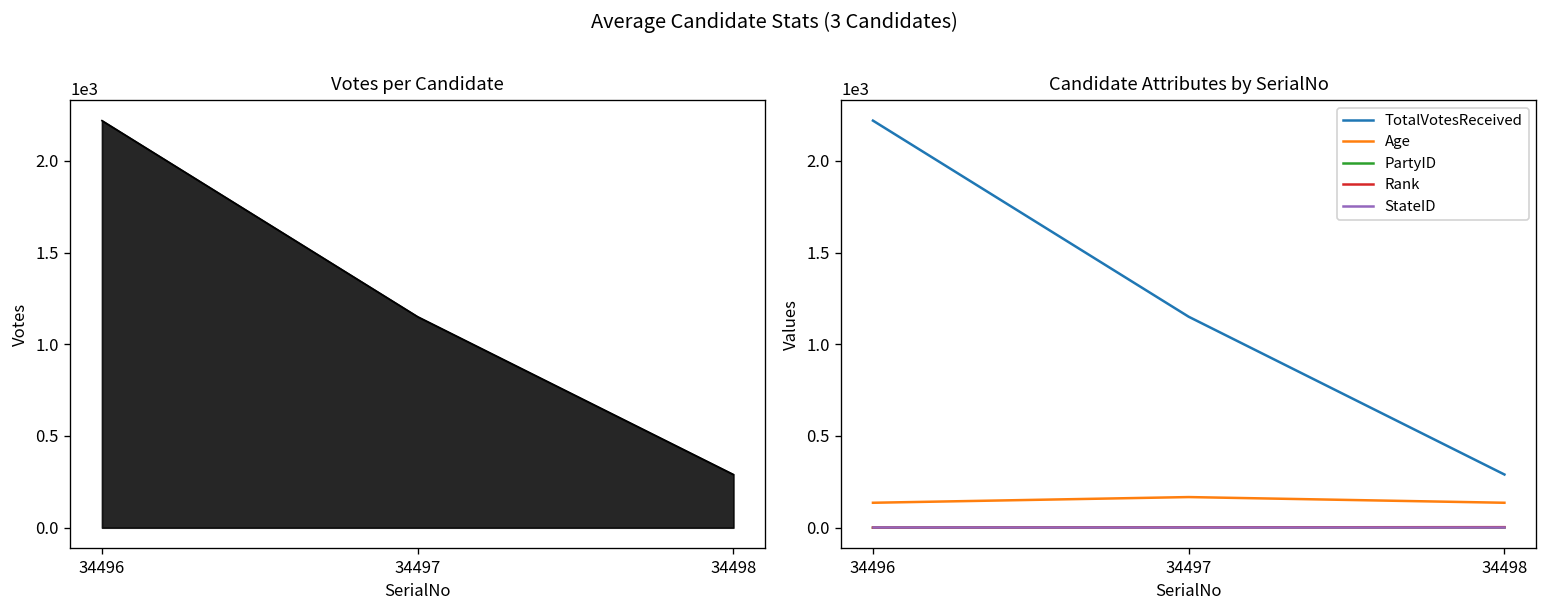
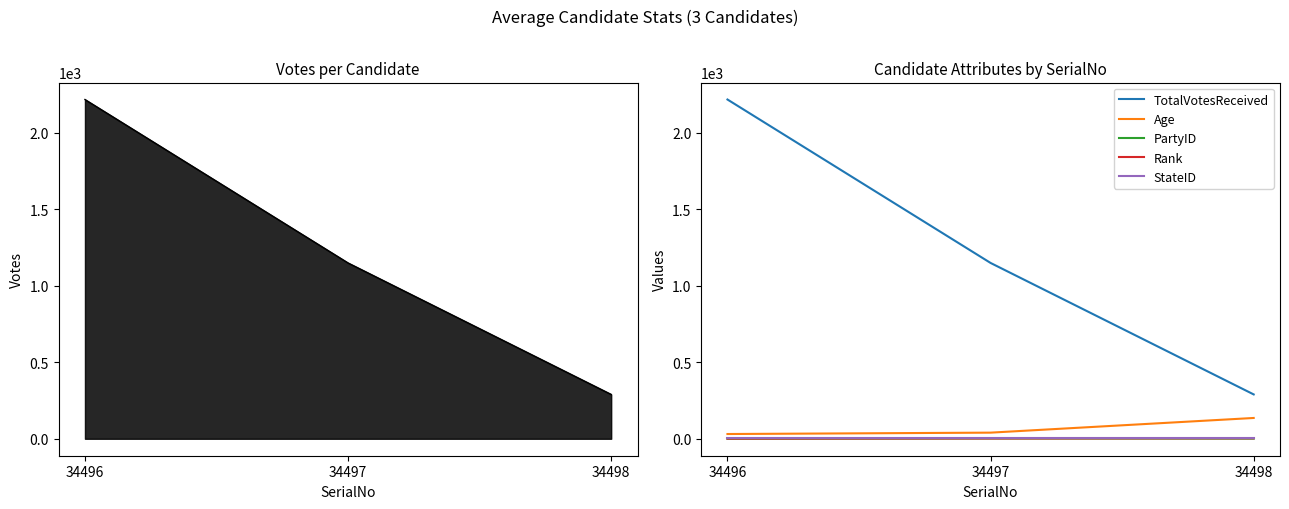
Candidate Attributes by SerialNo, Age, 34496: 140 -> 30
Candidate Attributes by SerialNo, Age, 34497: 170 -> 40
